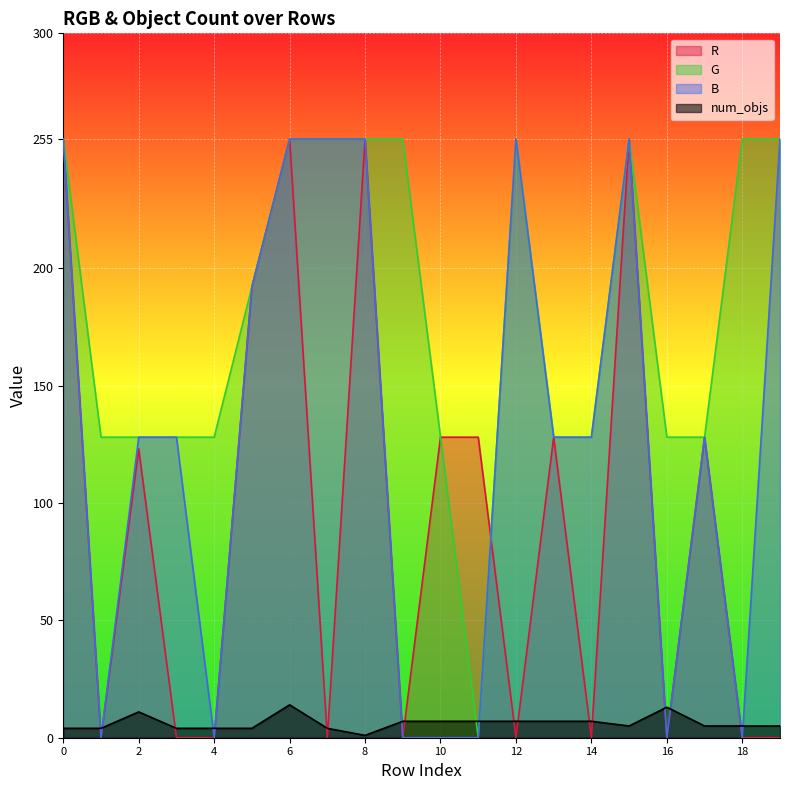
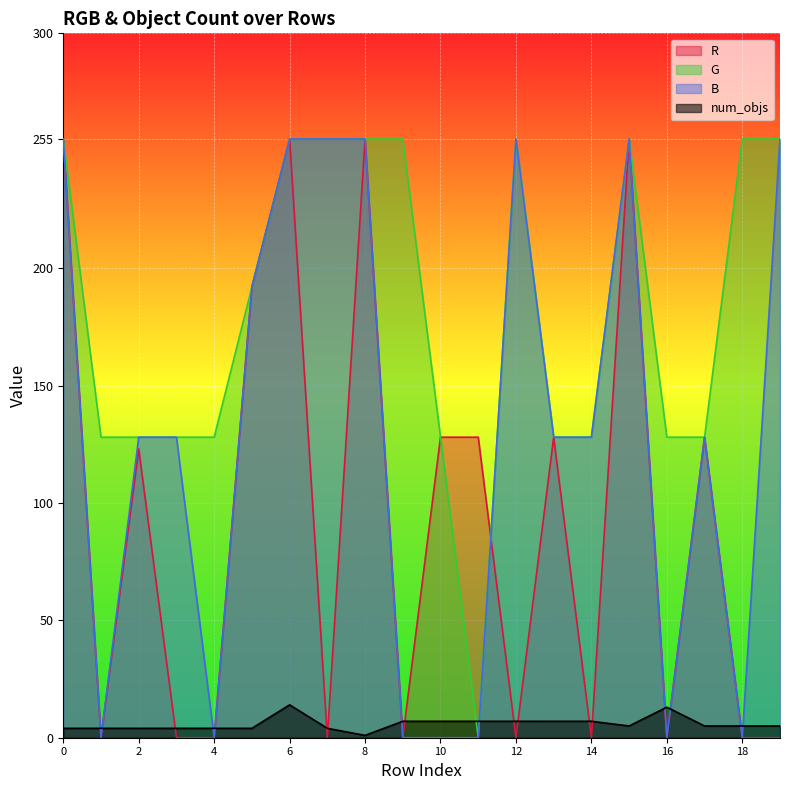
num_objs, 2: 11 -> 4
